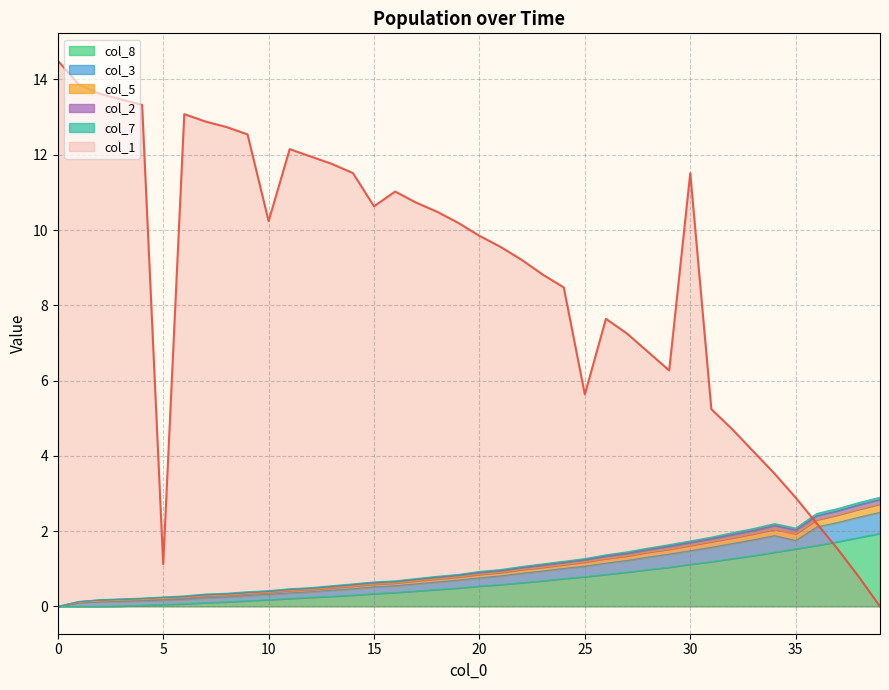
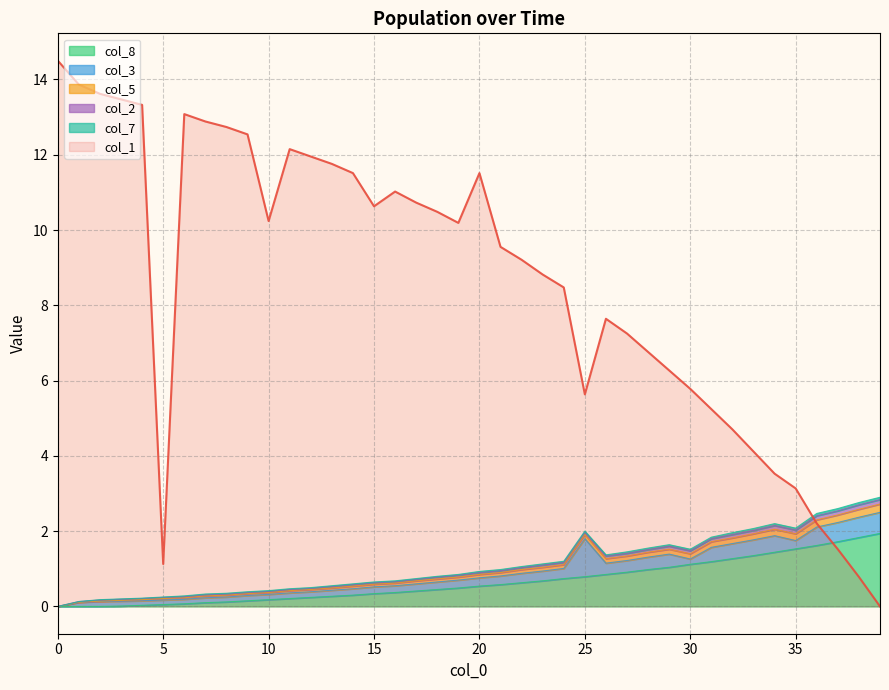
col_1, 20: 9.8 -> 11.5
col_3, 25: 0.3 -> 1.0
col_3, 30: 0.4 -> 0.1
col_1, 30: 11.5 -> 5.8
col_1, 35: 2.9 -> 3.1
